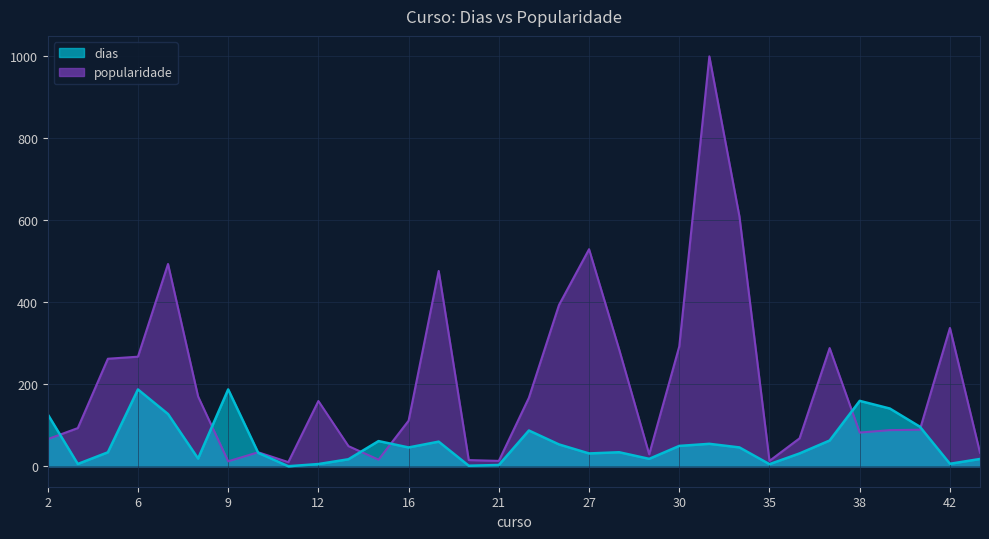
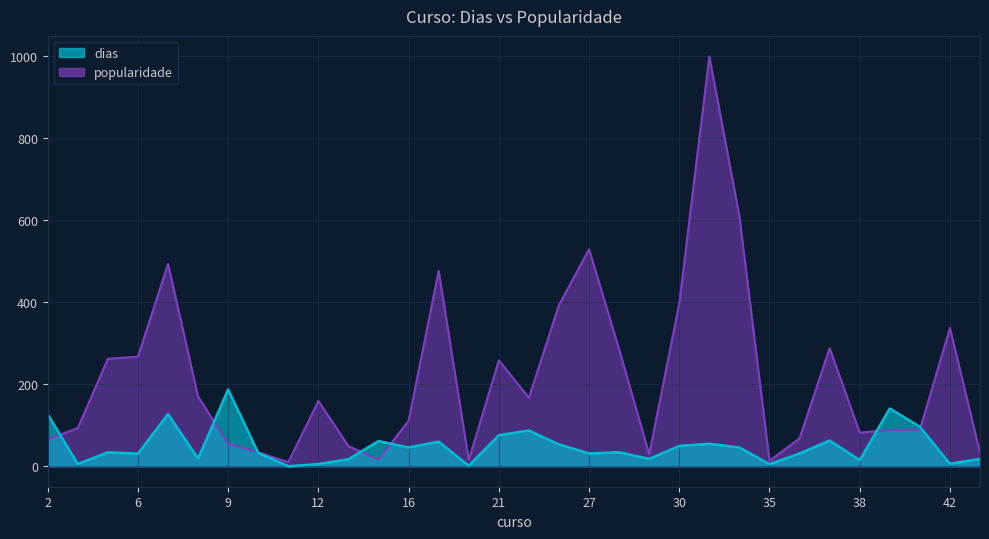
dias, 6: 190 -> 30
popularidade, 9: 10 -> 60
popularidade, 21: 10 -> 260
dias, 21: 0 -> 80
popularidade, 30: 290 -> 400
dias, 38: 160 -> 10
